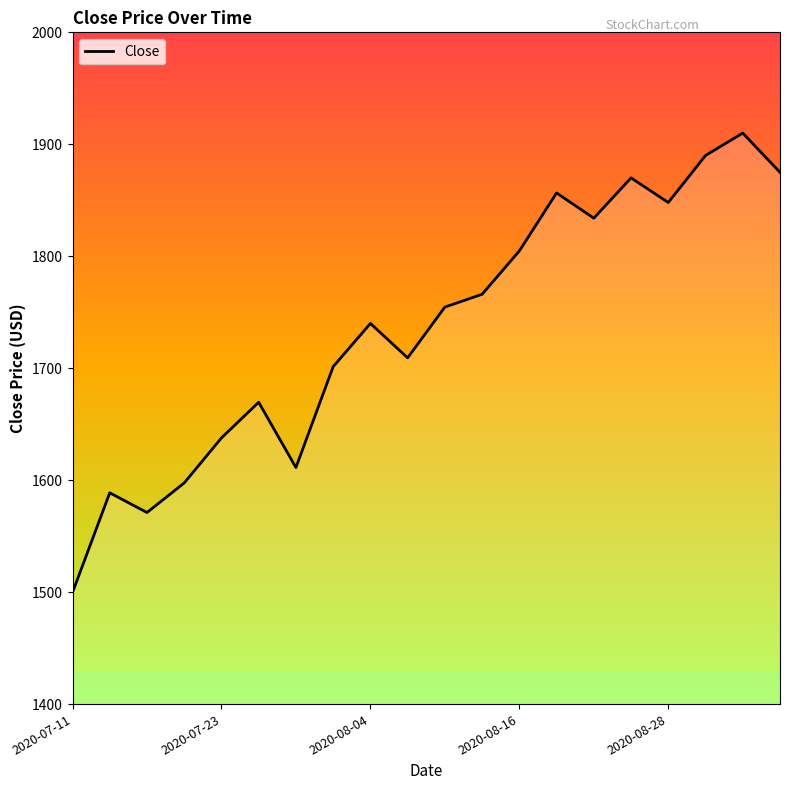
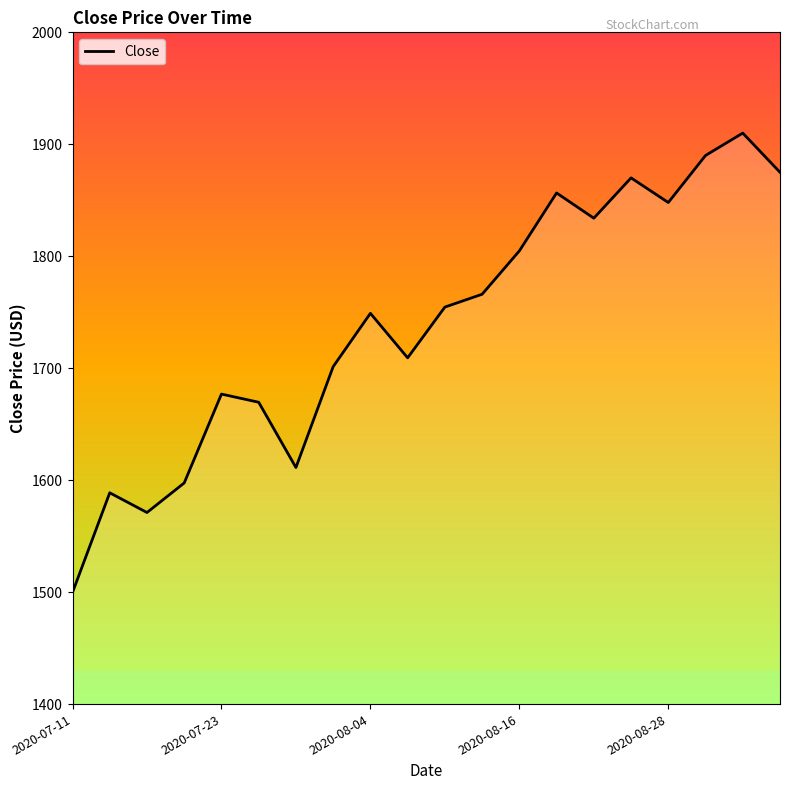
2020-07-23: 1638 -> 1677
2020-08-04: 1740 -> 1749
